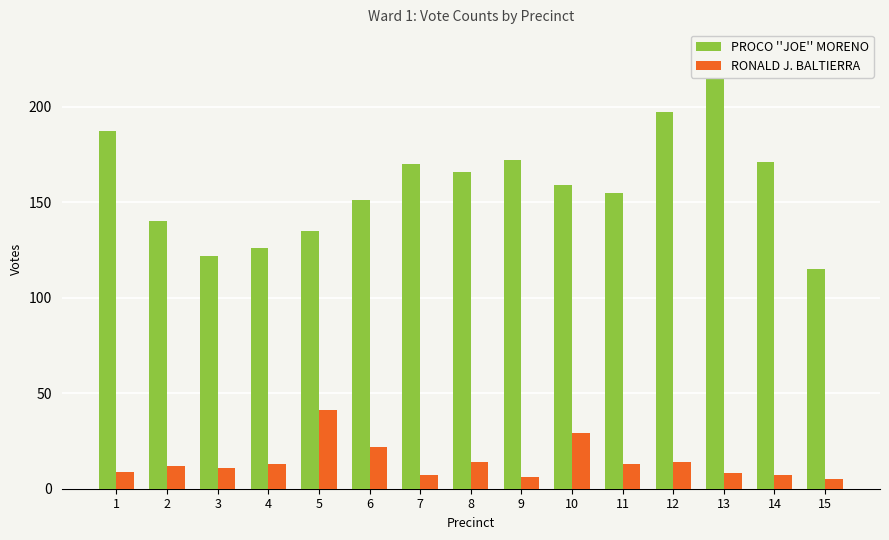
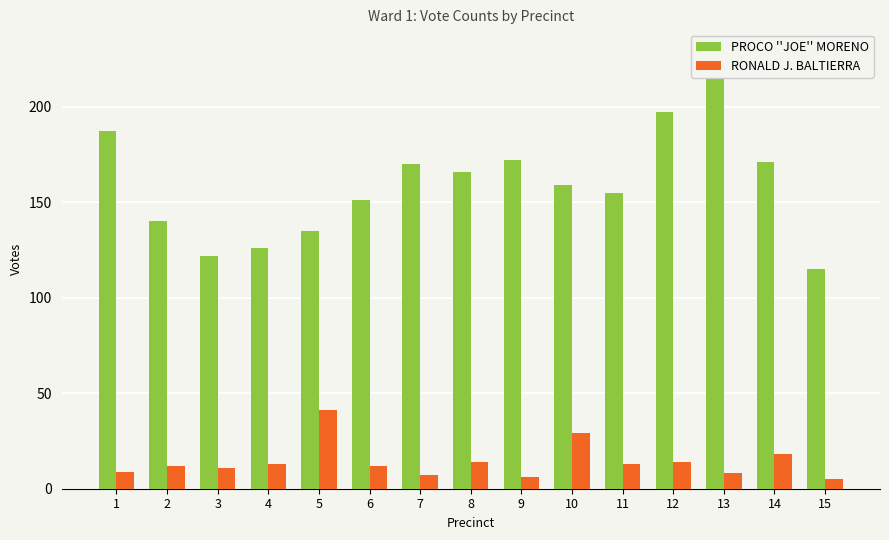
RONALD J. BALTIERRA, 6: 22 -> 12
RONALD J. BALTIERRA, 14: 7 -> 18
